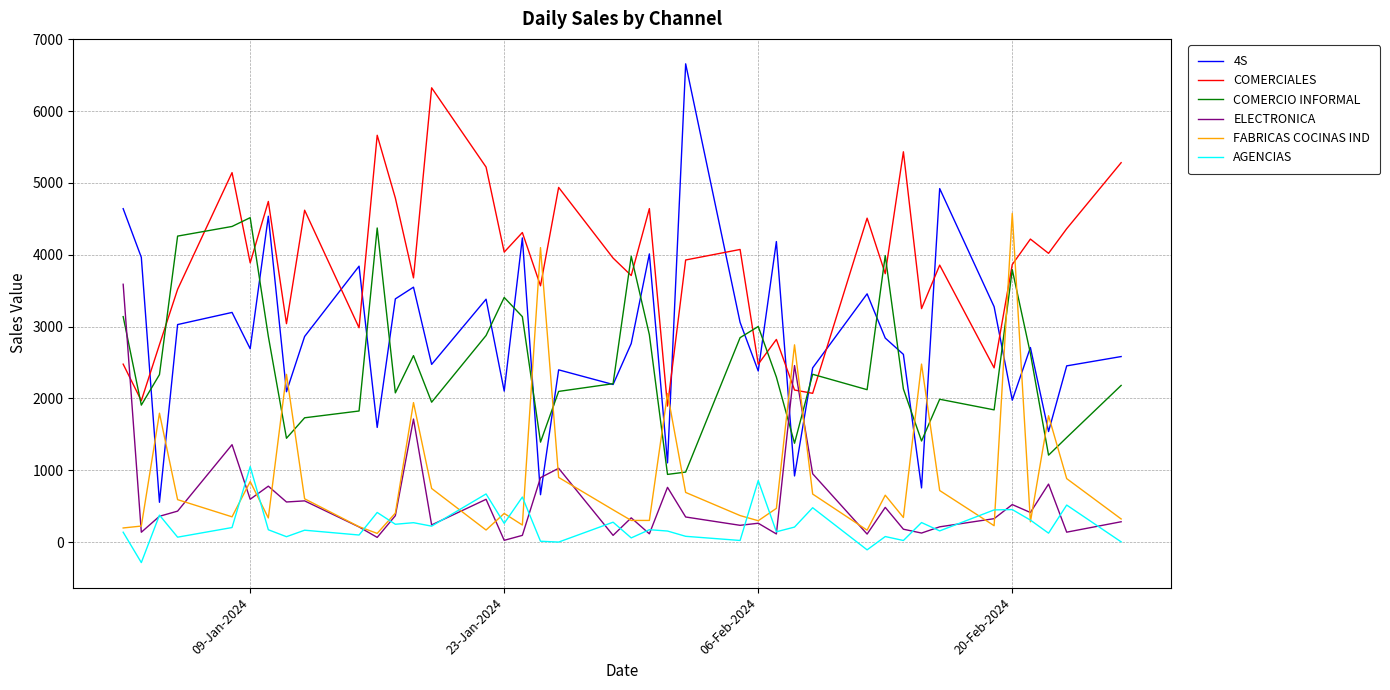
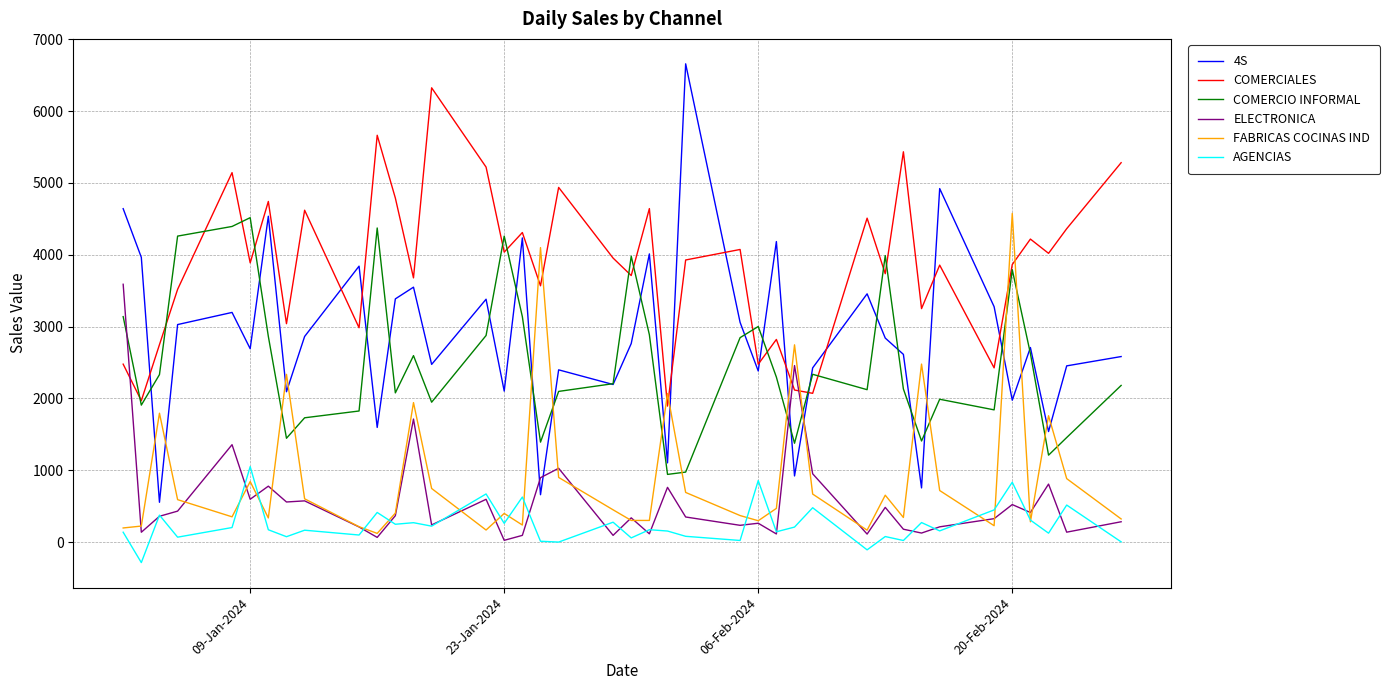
COMERCIO INFORMAL, 23-Jan-2024: 3400 -> 4300
AGENCIAS, 20-Feb-2024: 500 -> 800
